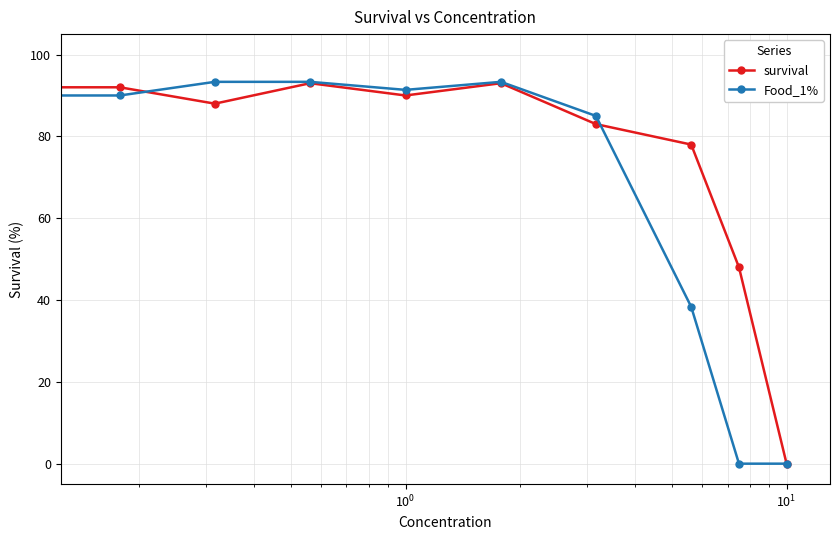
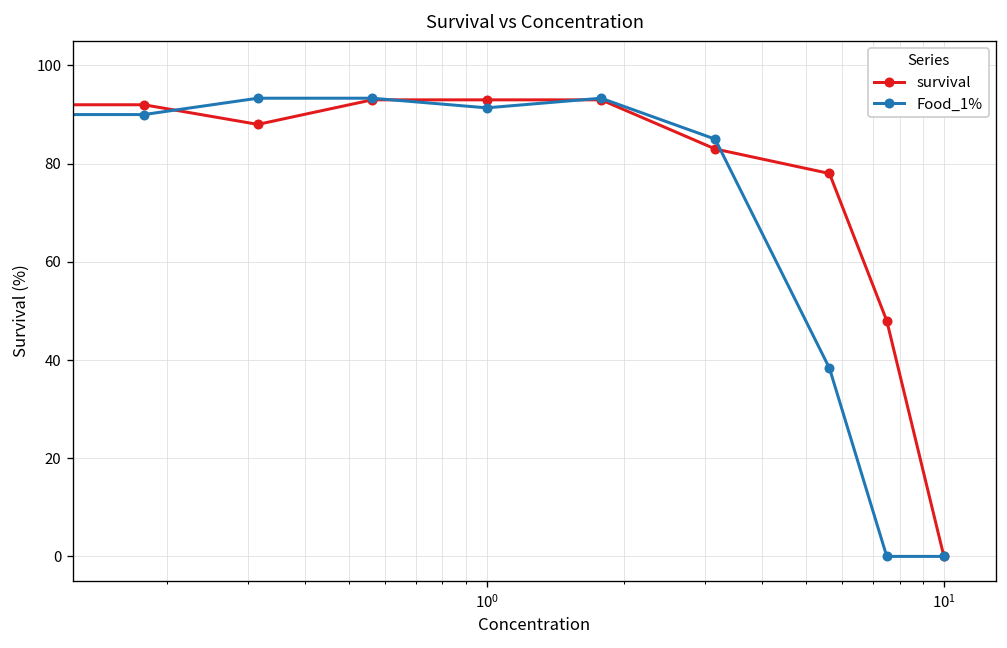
survival, 10^0: 90 -> 93
